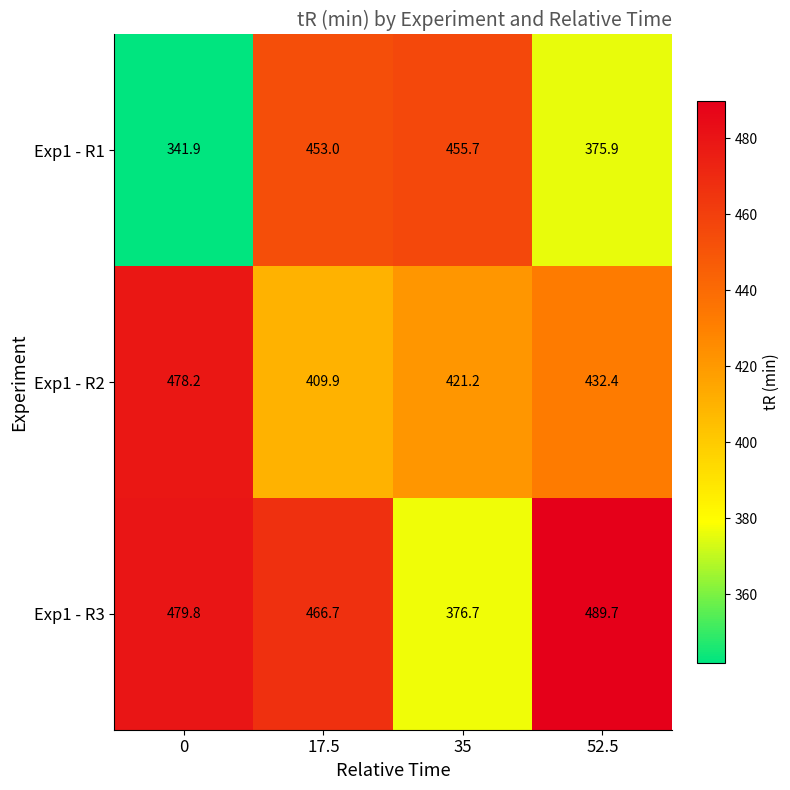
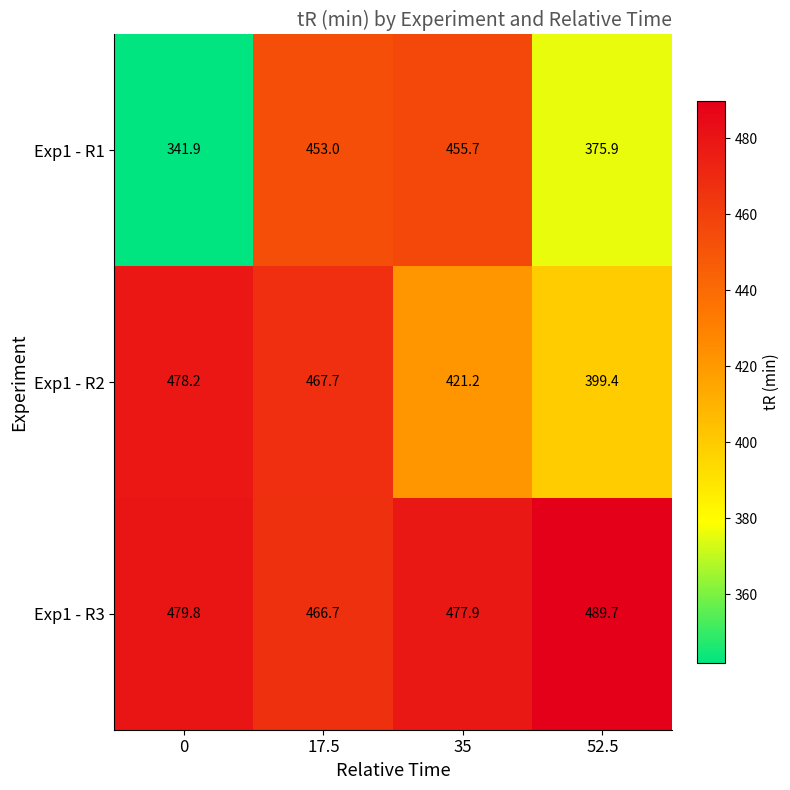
Exp1 - R2, 17.5: 409.9 -> 467.7
Exp1 - R2, 52.5: 432.4 -> 399.4
Exp1 - R3, 35: 376.7 -> 477.9
